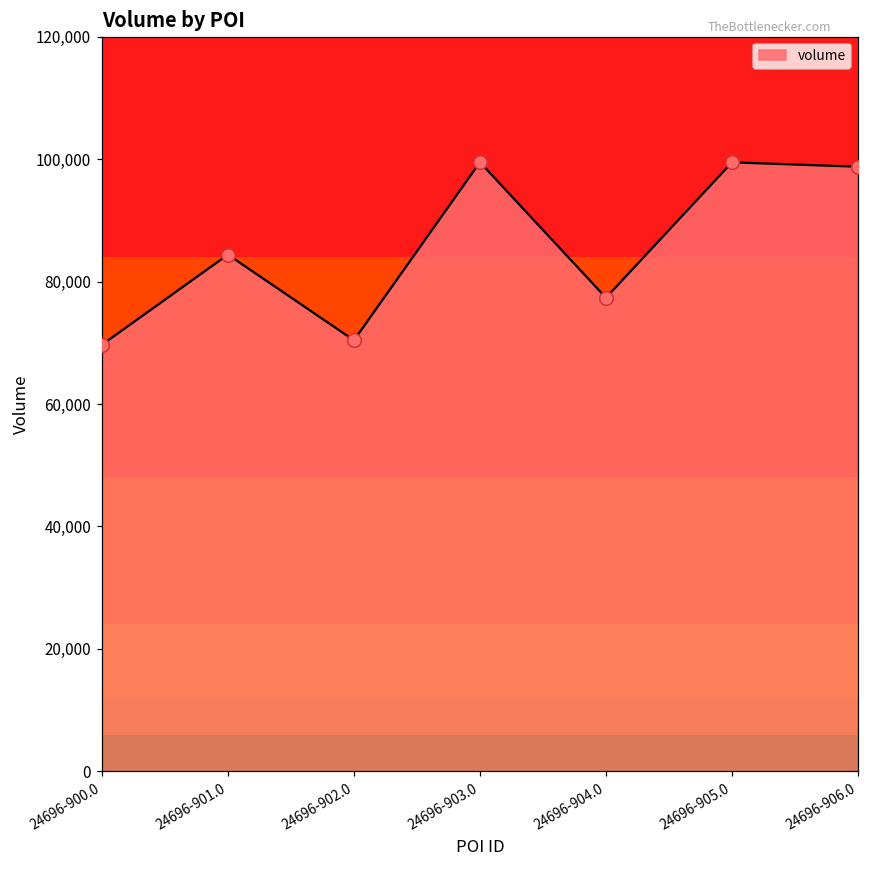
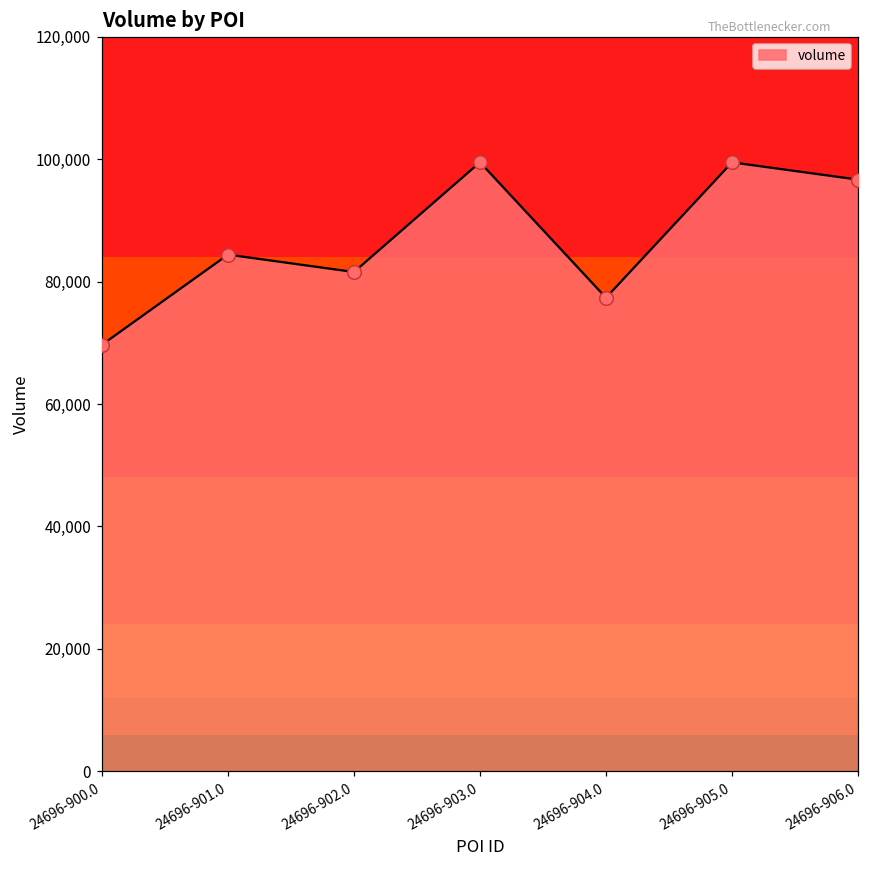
24696-902.0: 70,000 -> 82,000
24696-906.0: 99,000 -> 97,000
